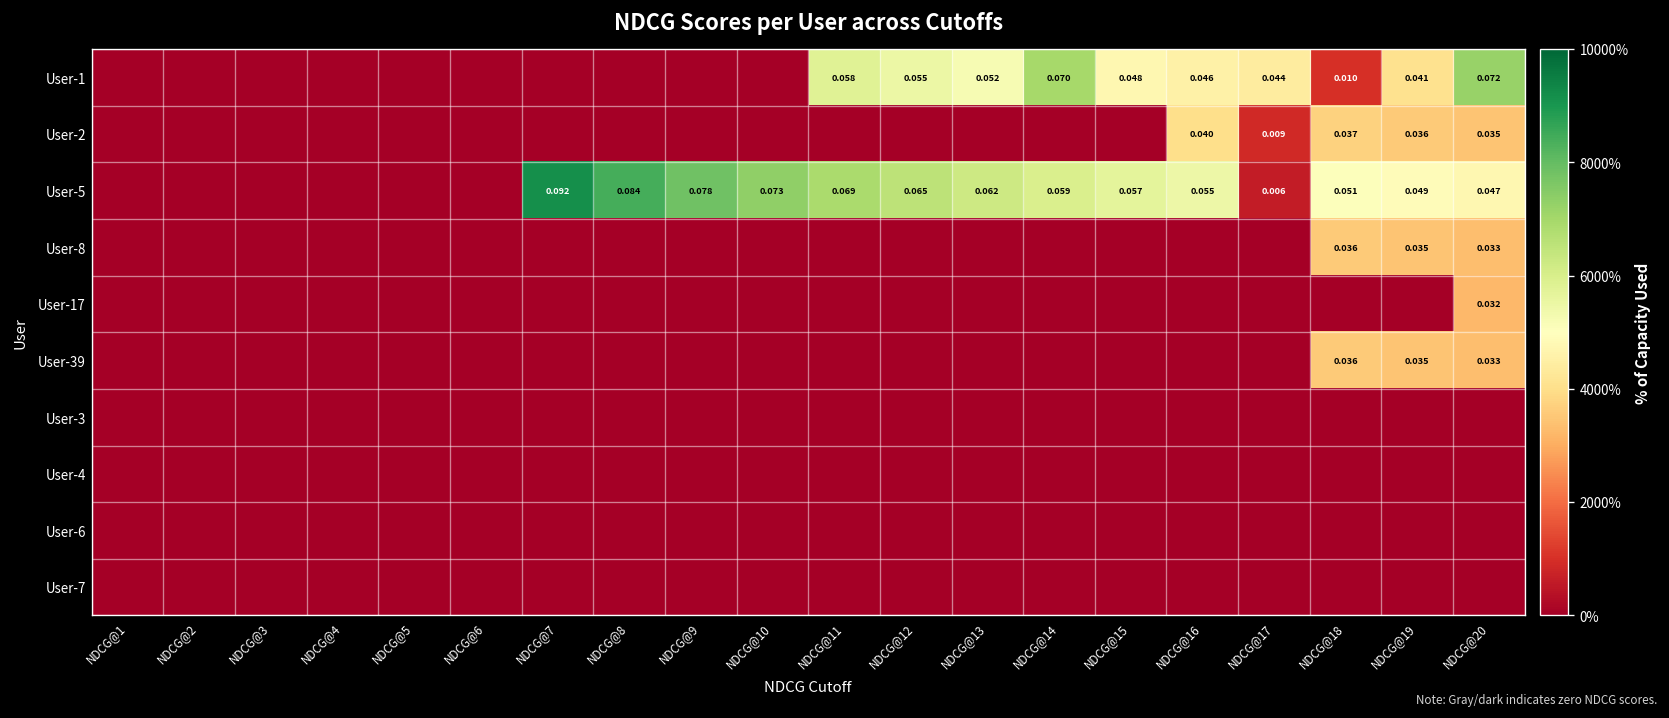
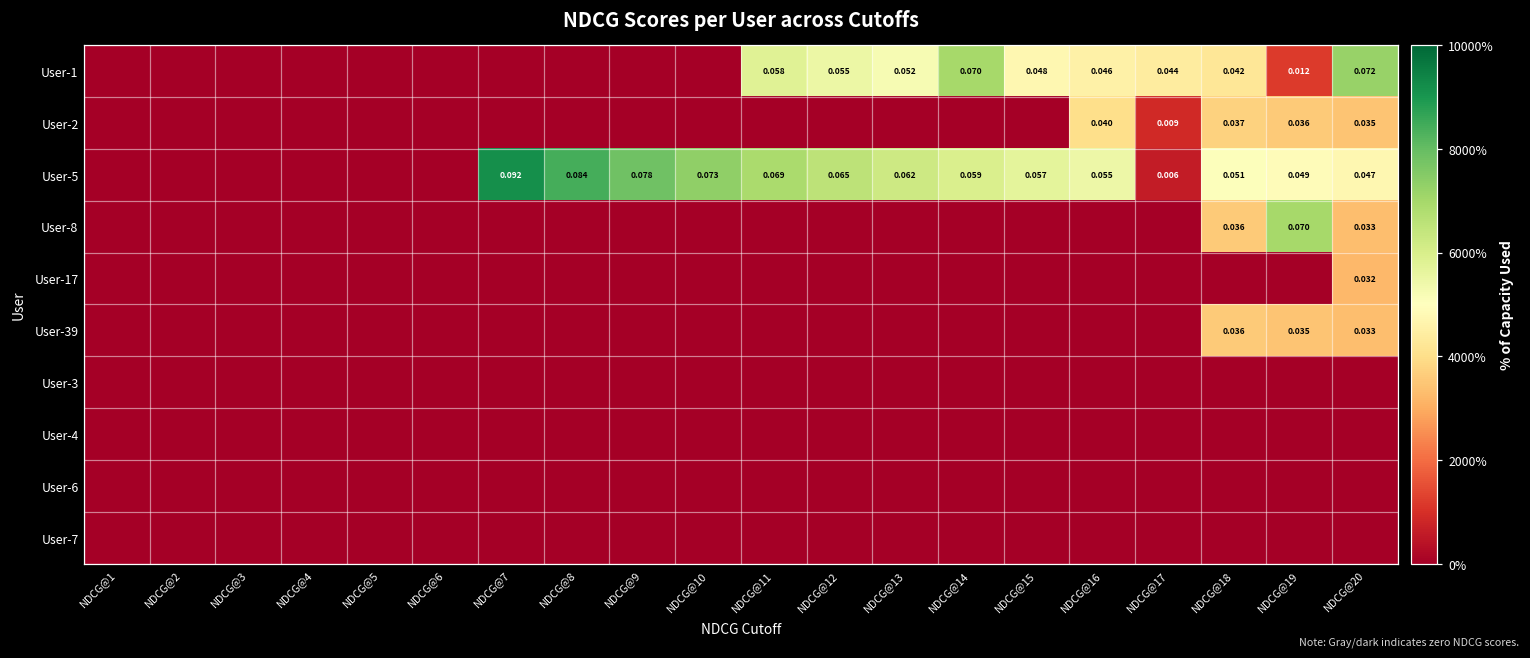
User-1, NDCG@18: 0.010 -> 0.042
User-1, NDCG@19: 0.041 -> 0.012
User-8, NDCG@19: 0.035 -> 0.070
